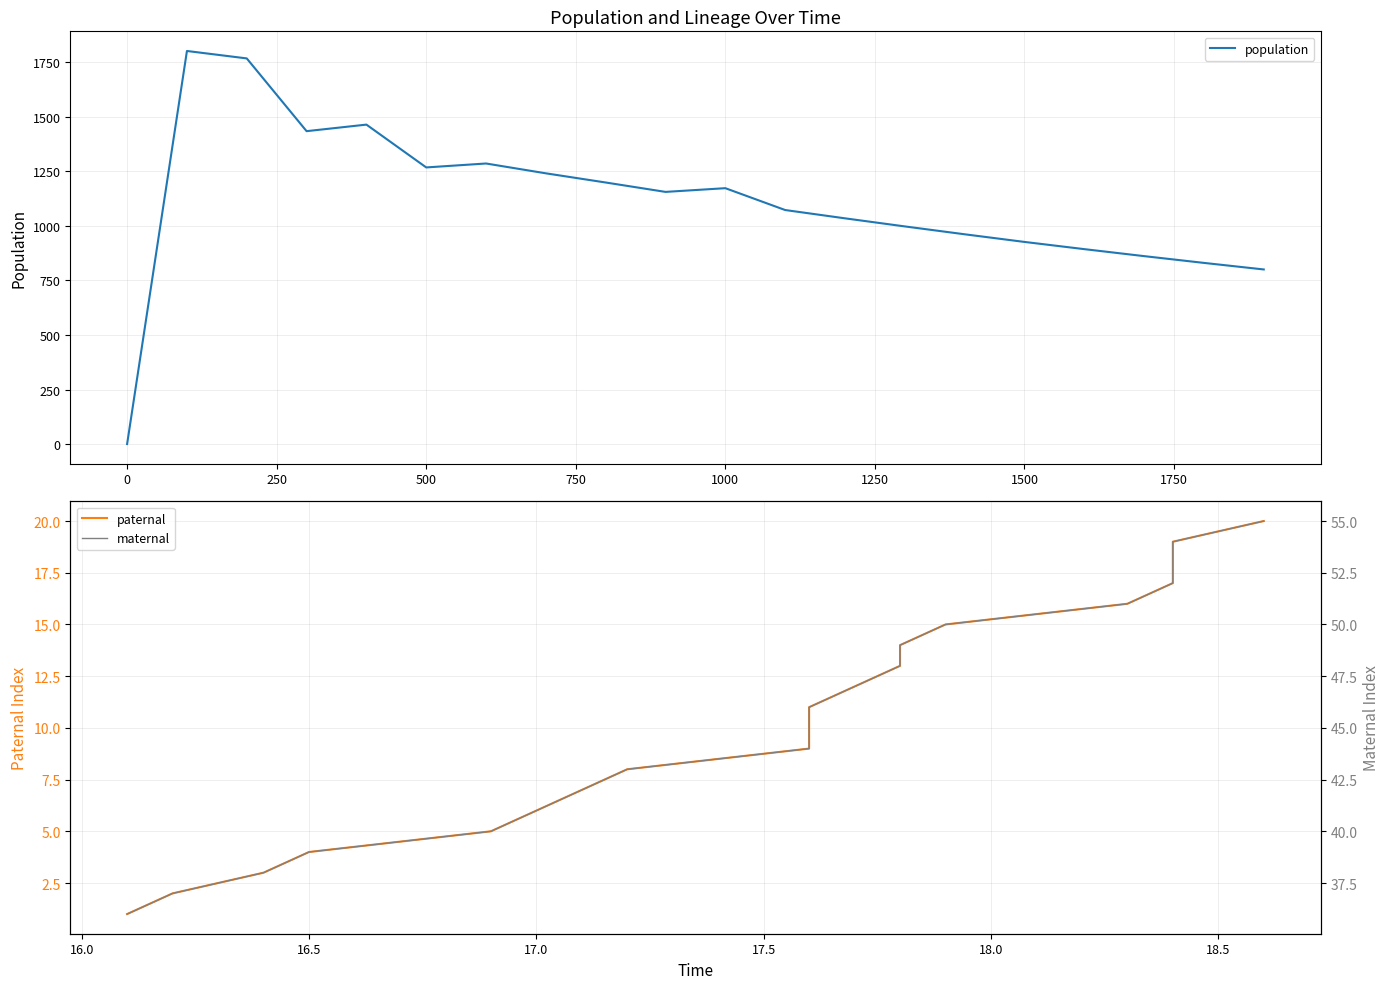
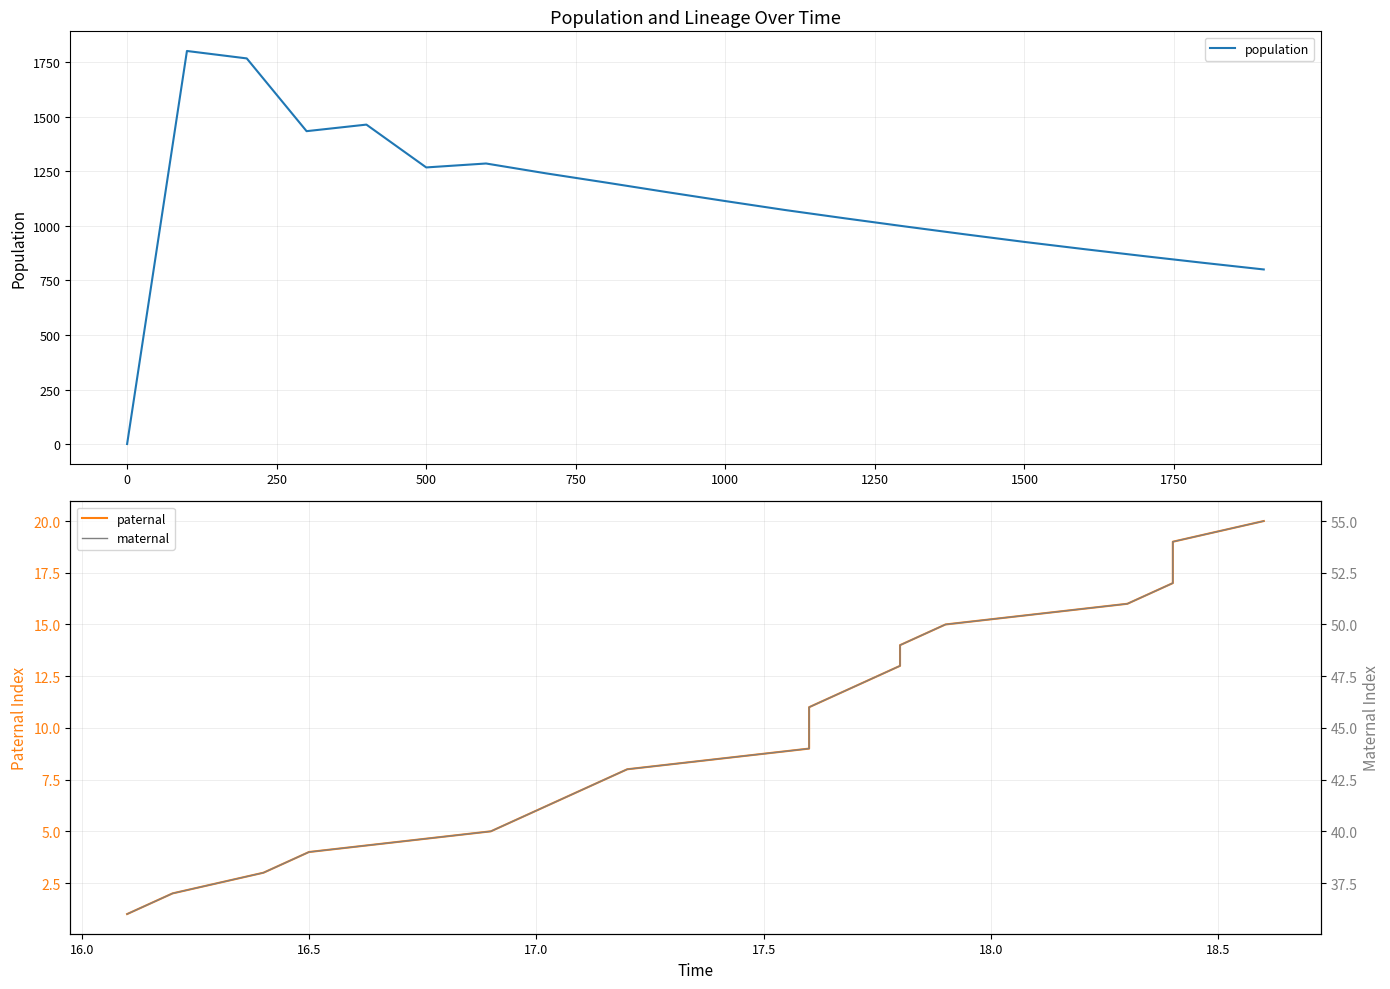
Population and Lineage Over Time, 1000: 1170 -> 1110
